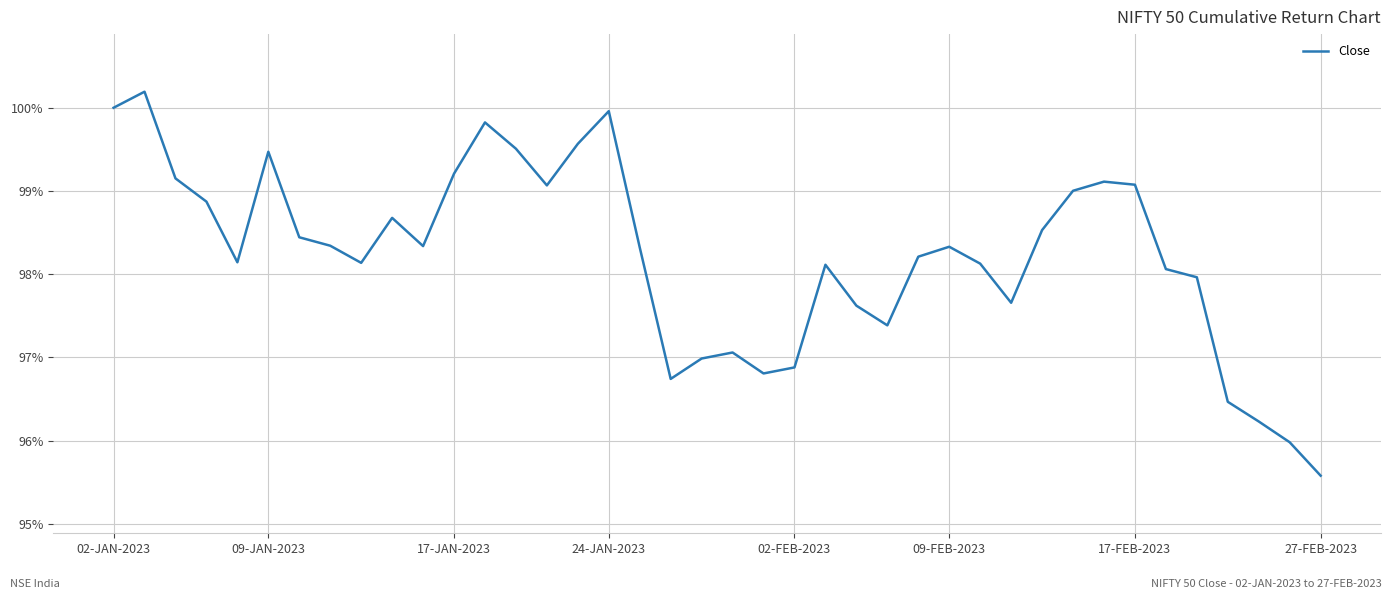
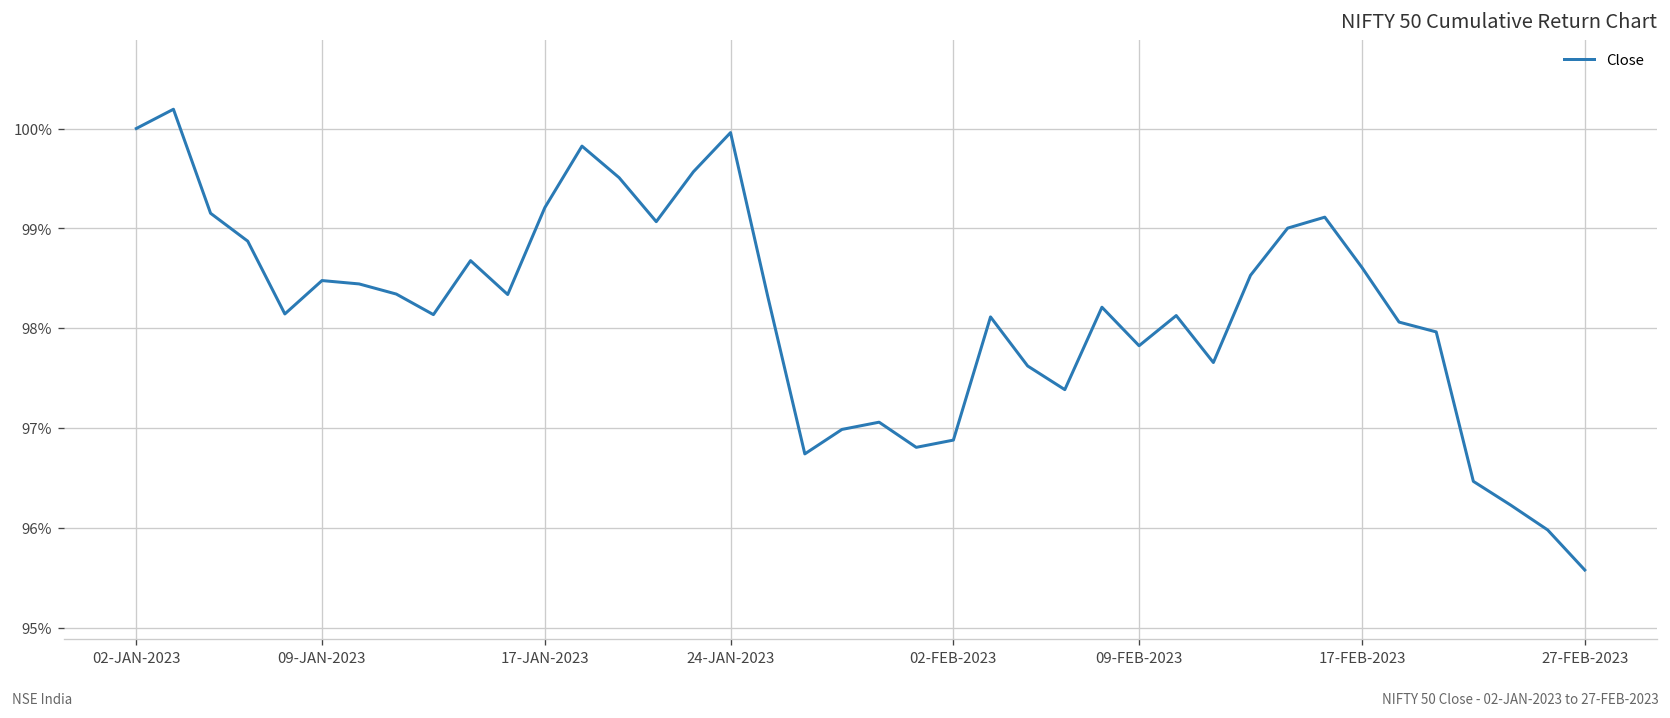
09-JAN-2023: 99.5% -> 98.5%
09-FEB-2023: 98.3% -> 97.8%
17-FEB-2023: 99.1% -> 98.6%
